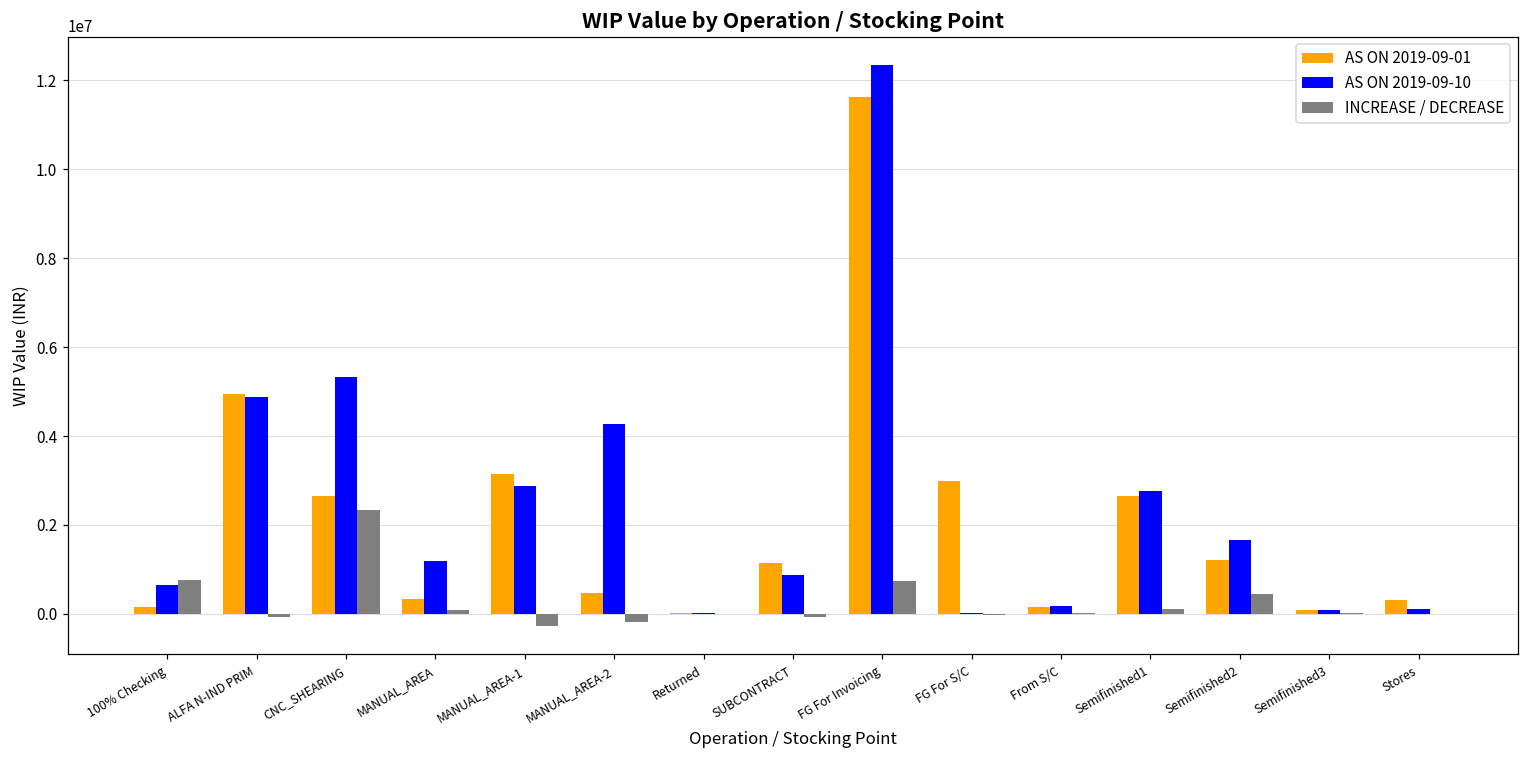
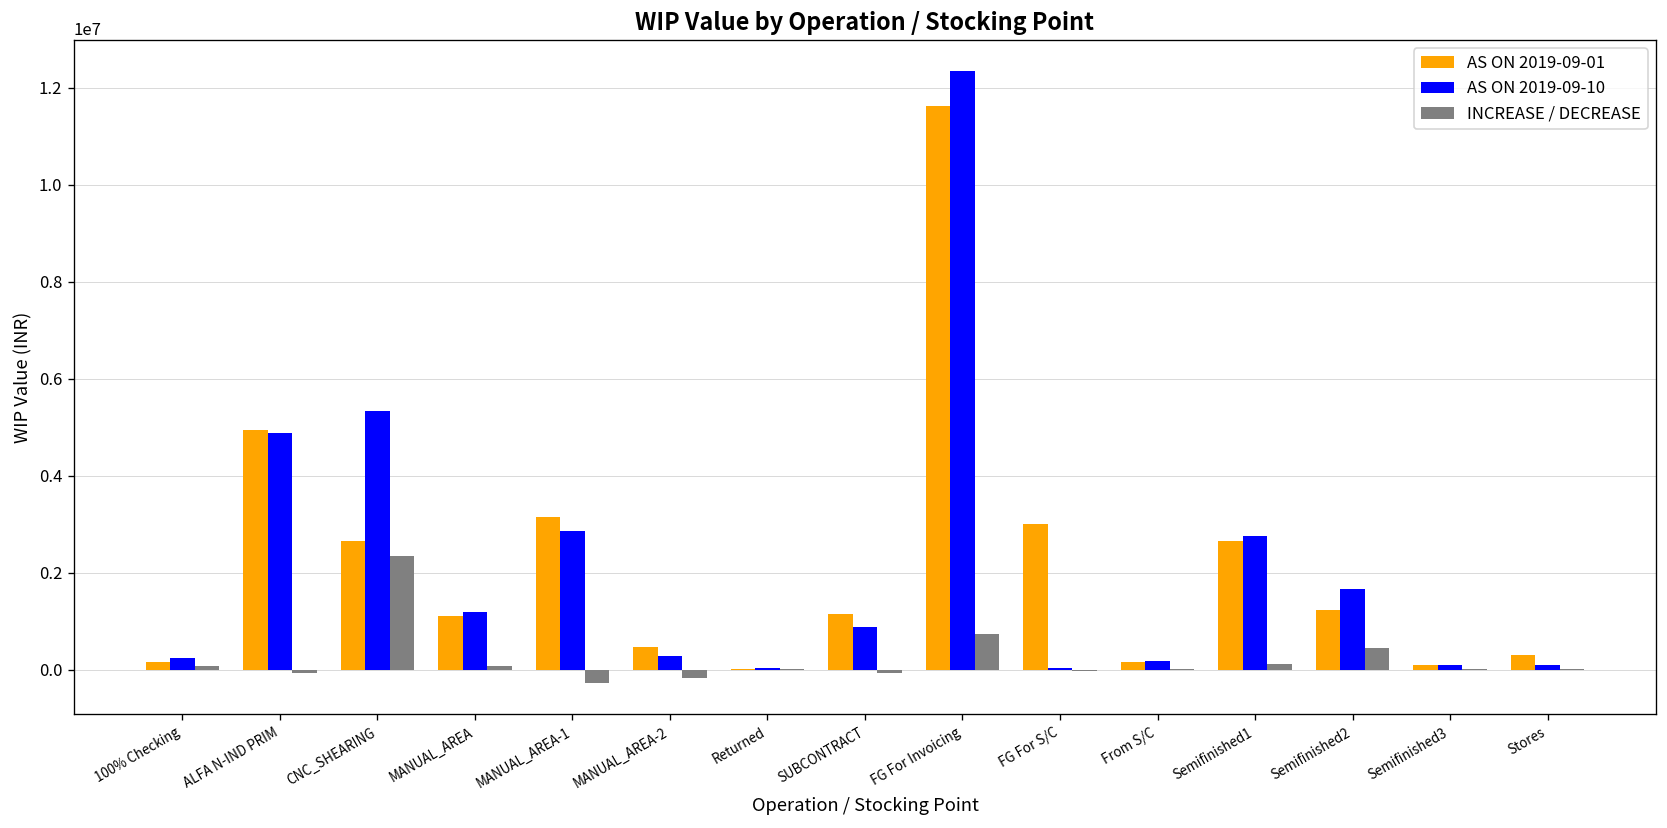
AS ON 2019-09-10, 100% Checking: 700000 -> 200000
INCREASE / DECREASE, 100% Checking: 800000 -> 100000
AS ON 2019-09-01, MANUAL_AREA: 300000 -> 1100000
AS ON 2019-09-10, MANUAL_AREA-2: 4300000 -> 300000
